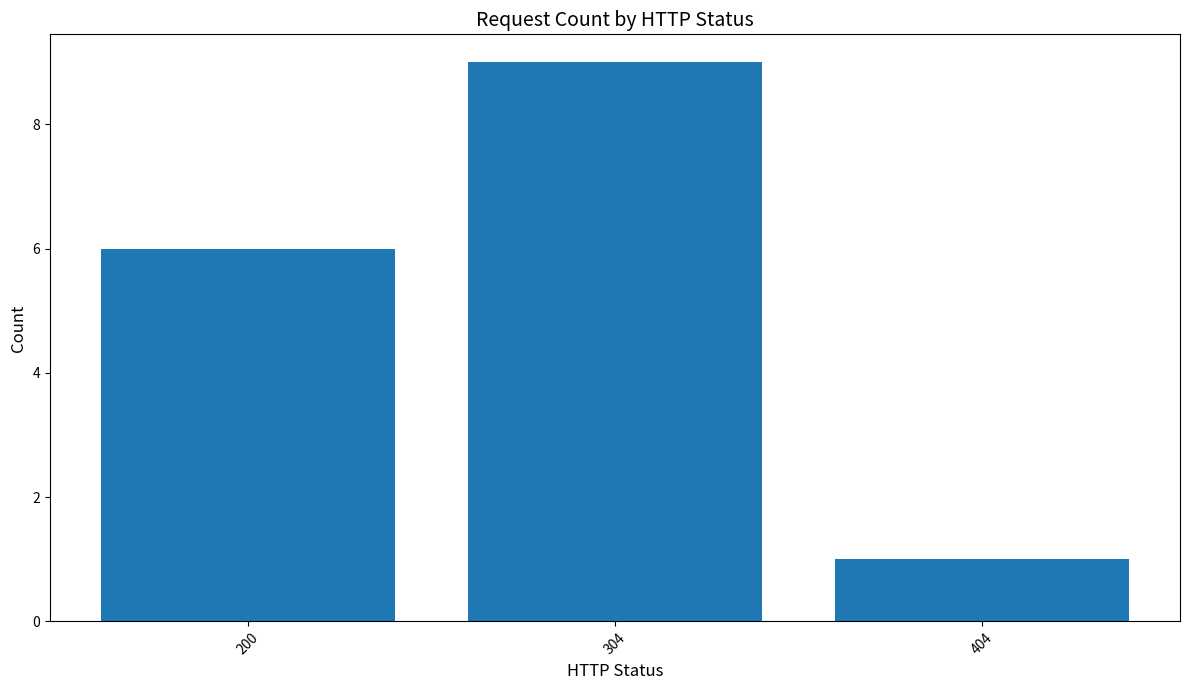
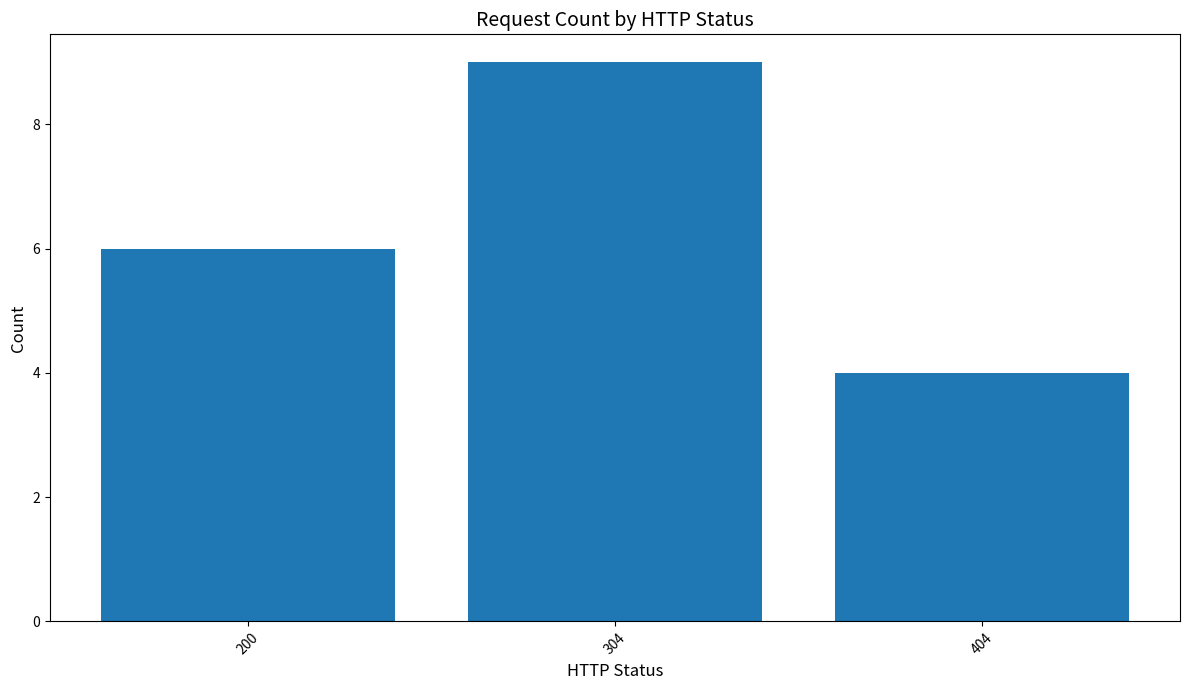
404: 1 -> 4
